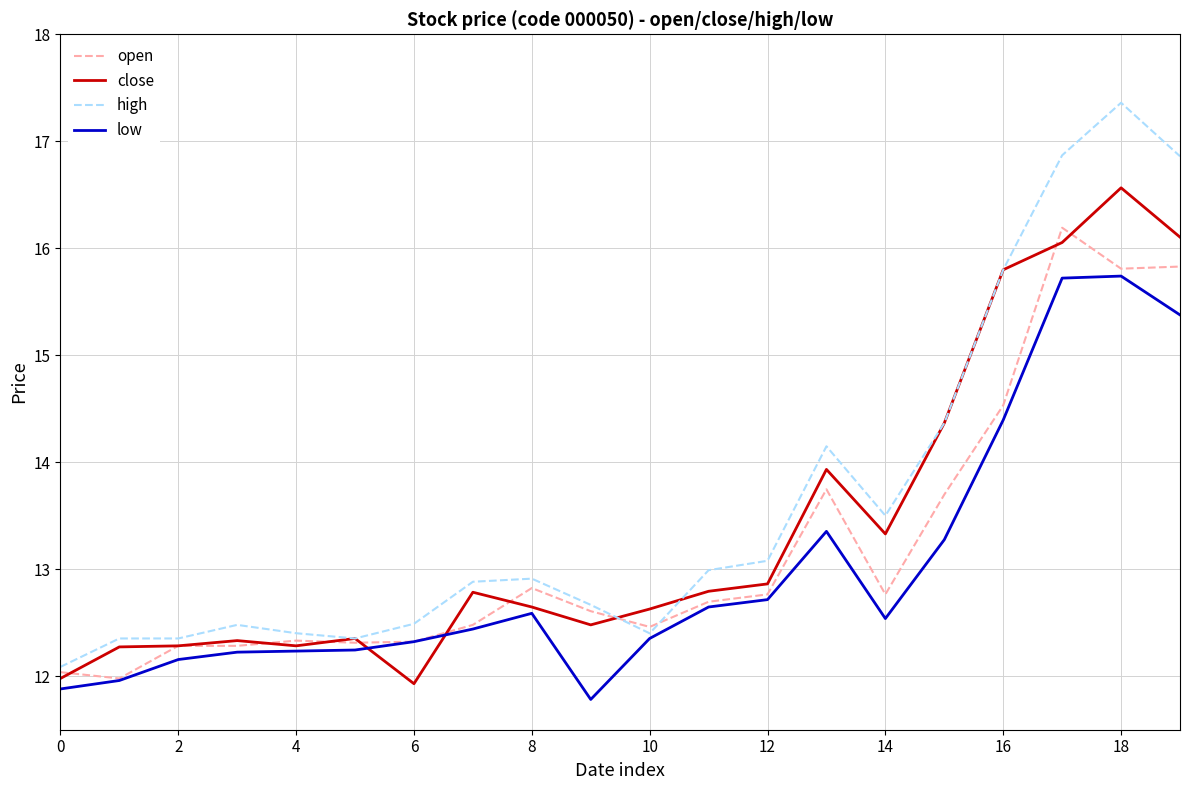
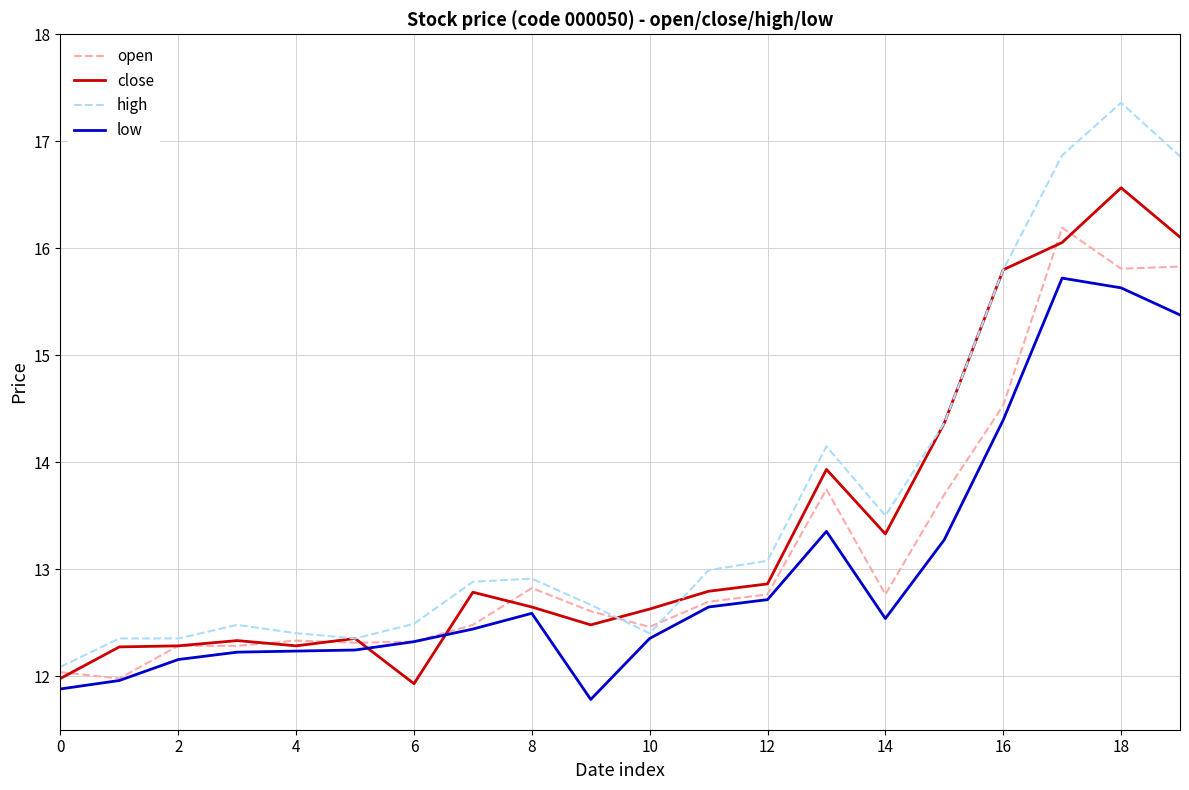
low, 18: 15.74 -> 15.63
